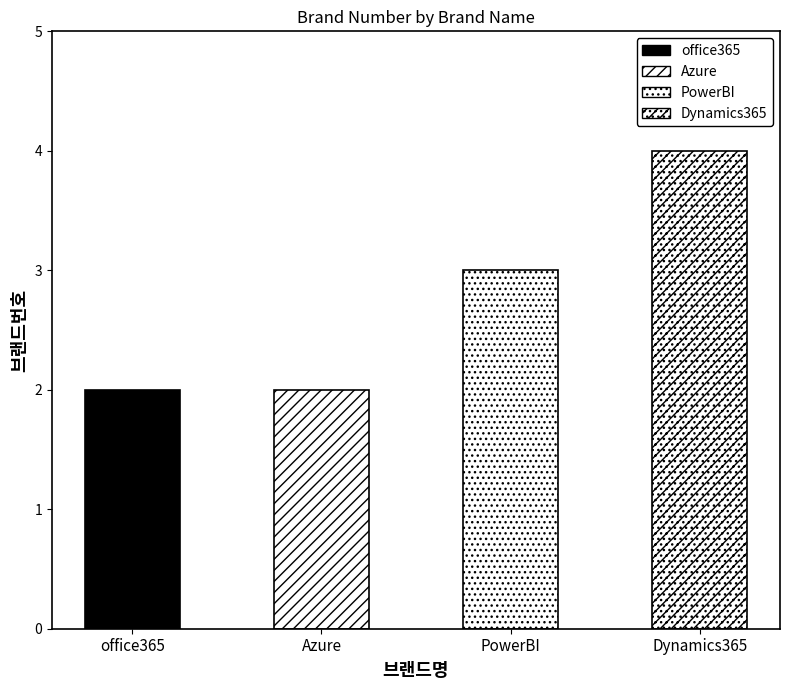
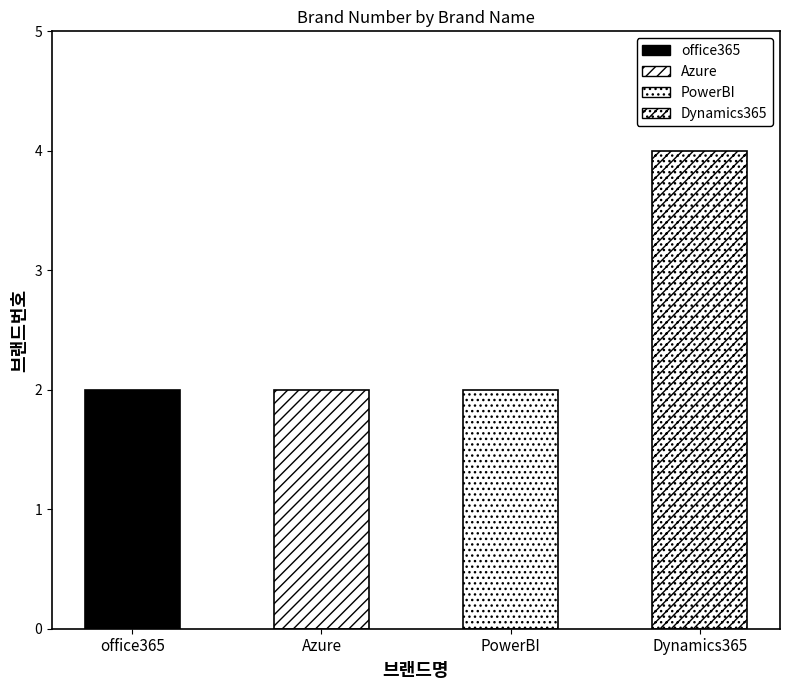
PowerBI: 3 -> 2
